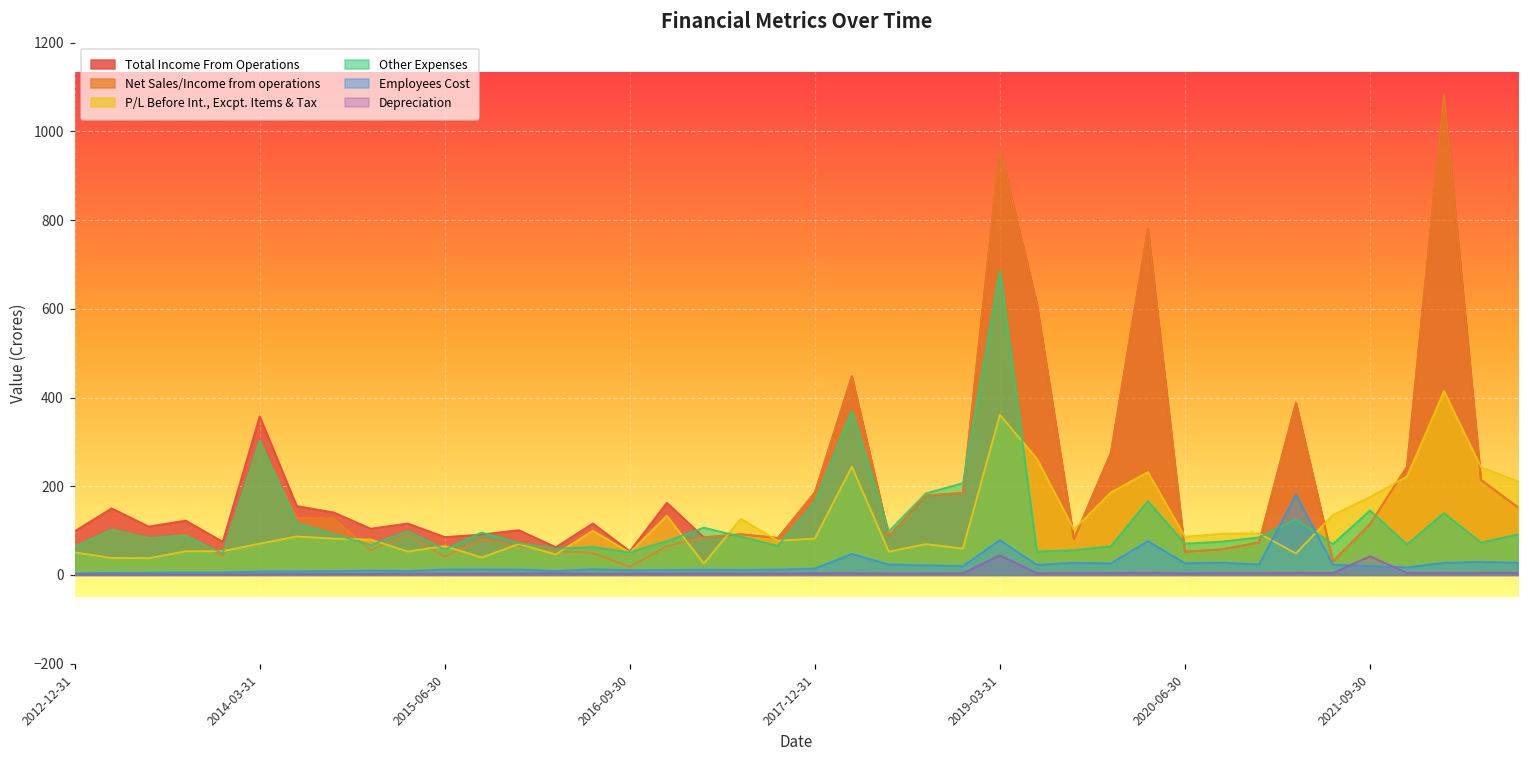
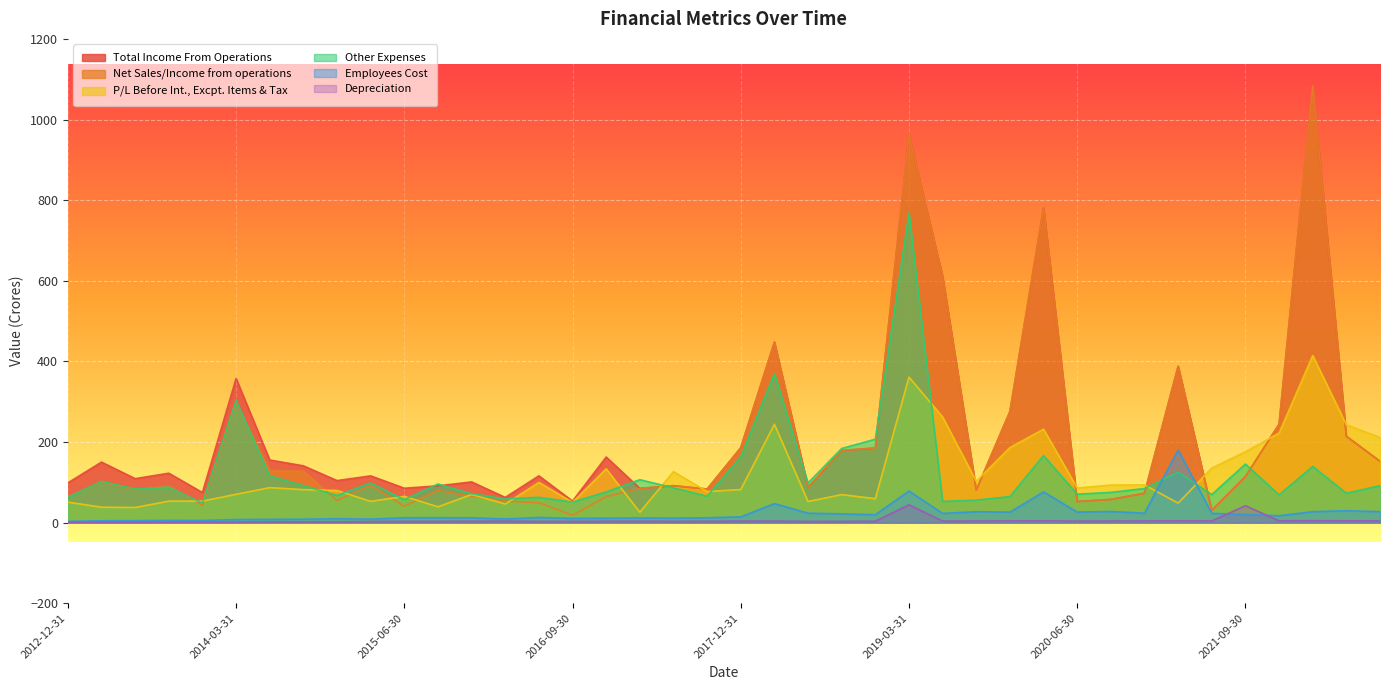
Other Expenses, 2019-03-31: 690 -> 770
